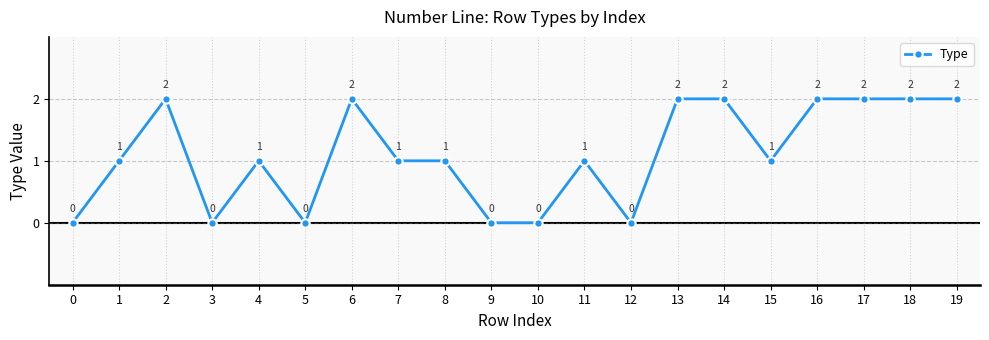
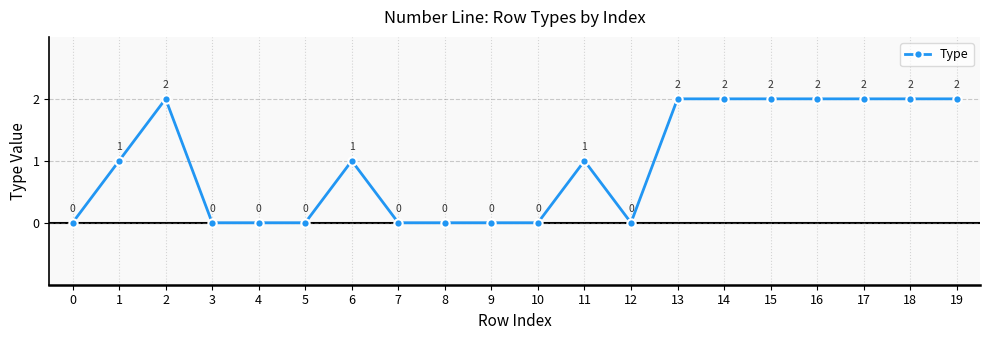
4: 1 -> 0
6: 2 -> 1
7: 1 -> 0
8: 1 -> 0
15: 1 -> 2
